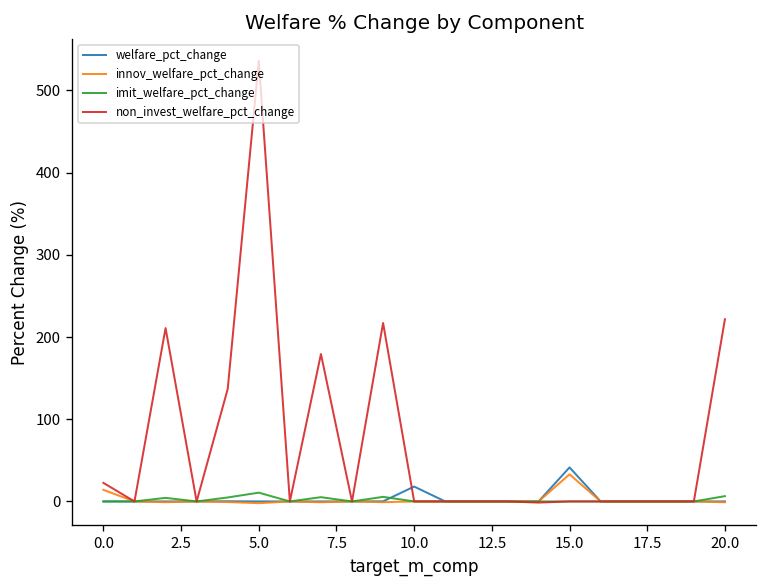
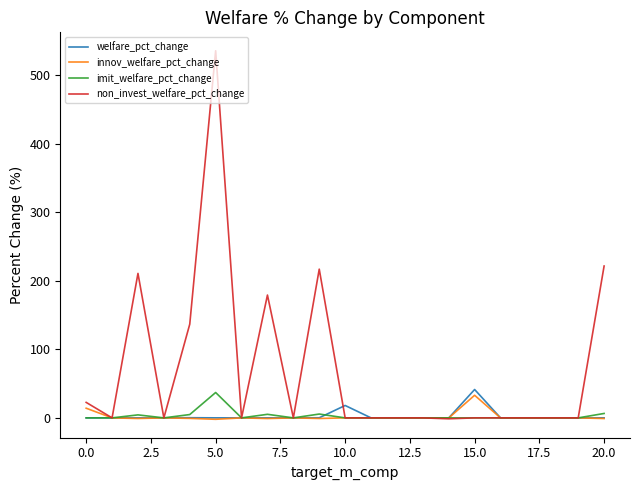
imit_welfare_pct_change, 5.0: 10 -> 40
